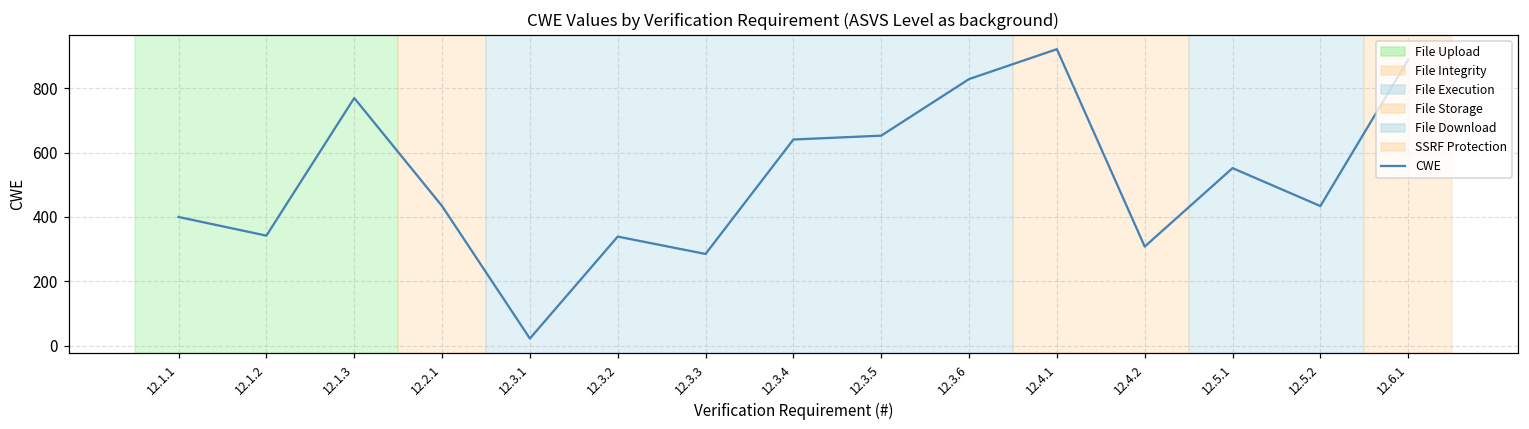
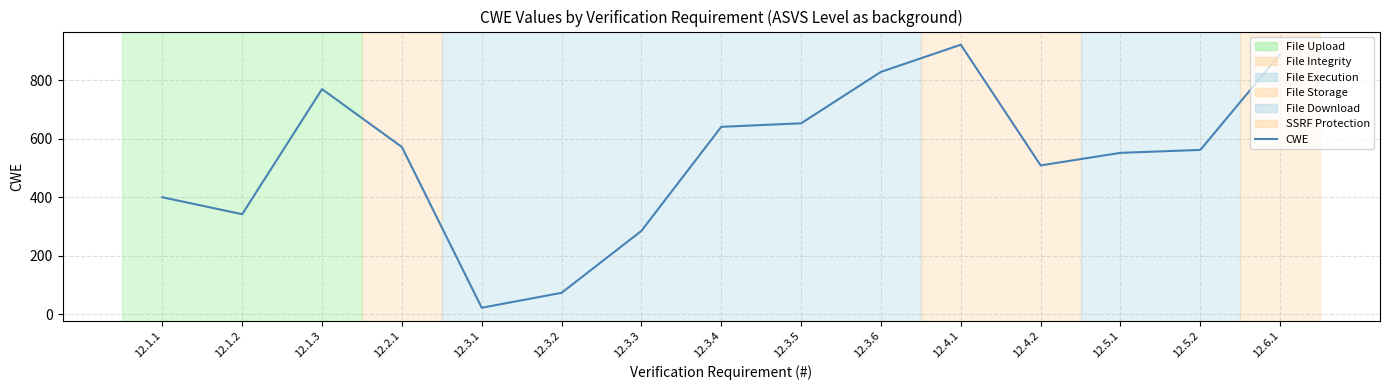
12.2.1: 430 -> 570
12.3.2: 340 -> 70
12.4.2: 310 -> 510
12.5.2: 430 -> 560
